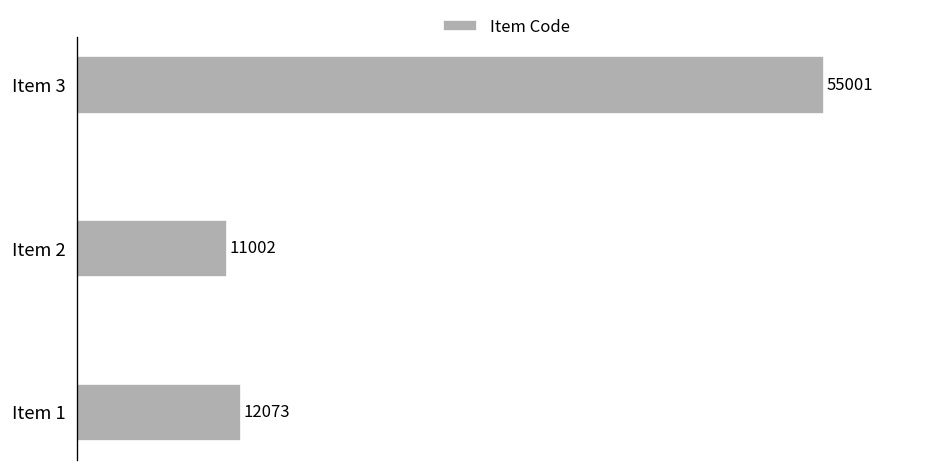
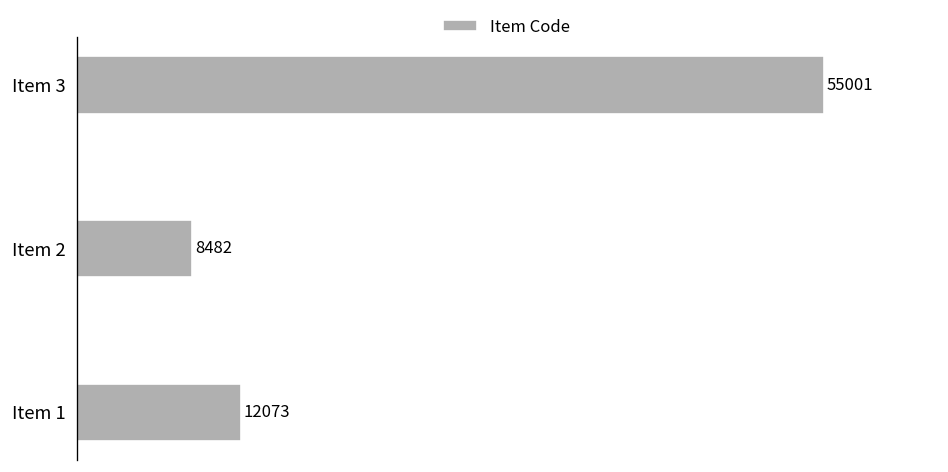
Item 2: 11002 -> 8482
